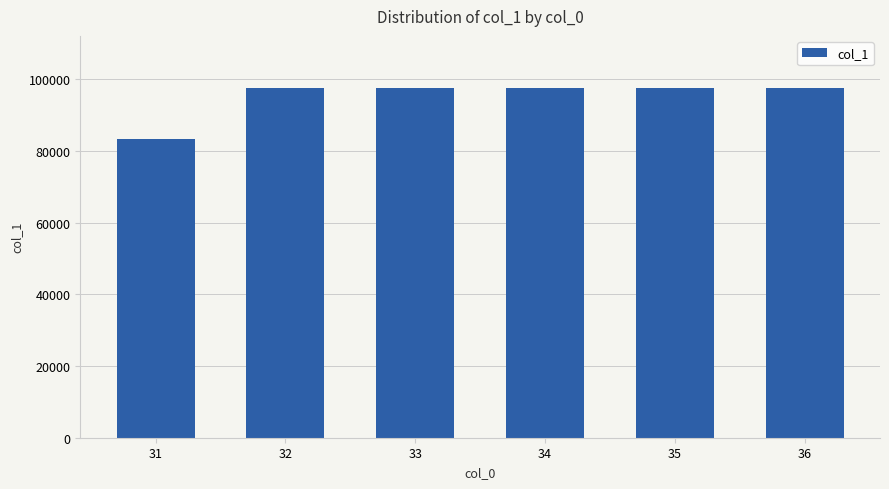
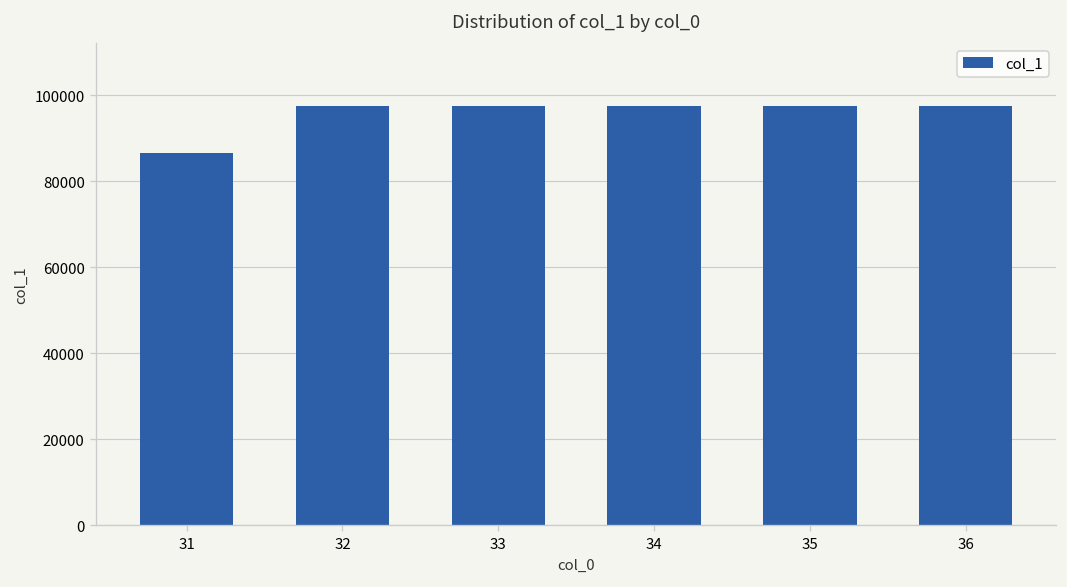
31: 83000 -> 86000
